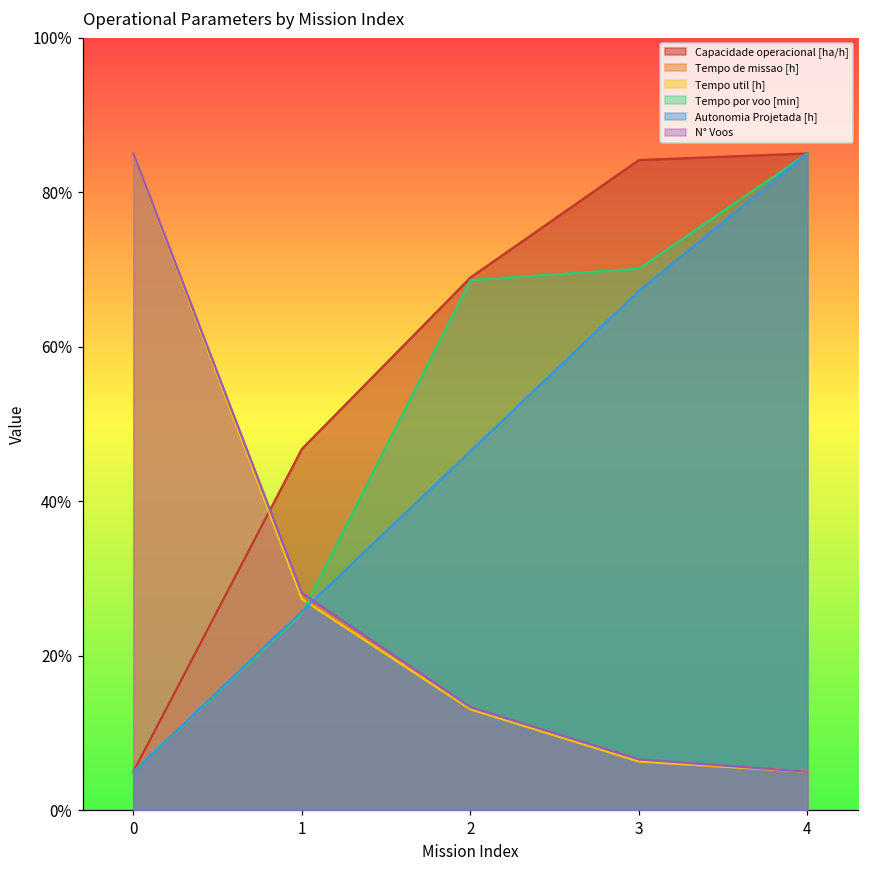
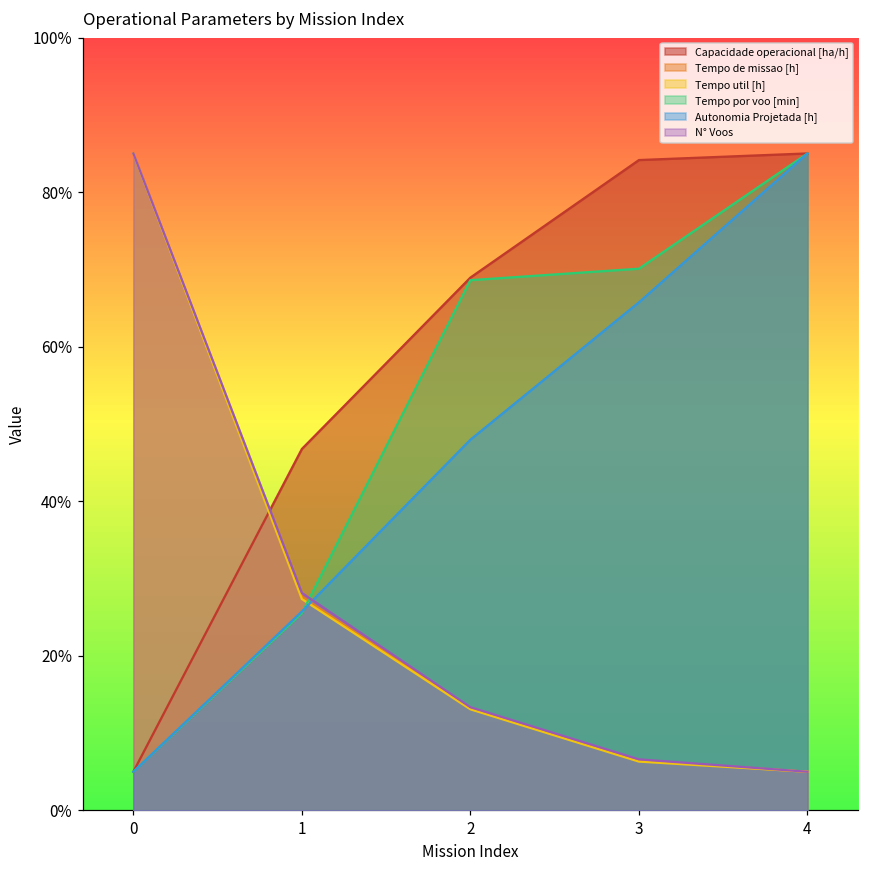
Autonomia Projetada [h], 2: 46% -> 48%
Autonomia Projetada [h], 3: 67% -> 66%
